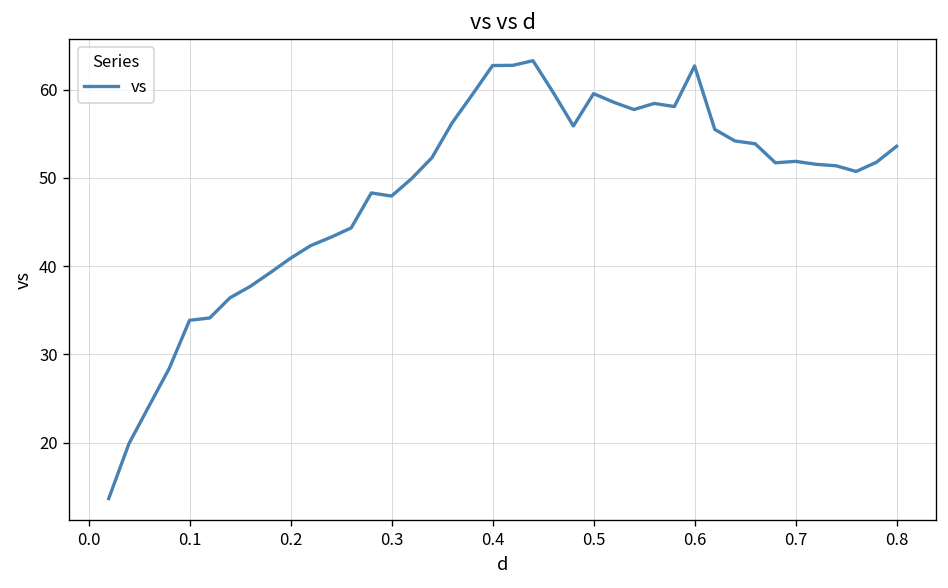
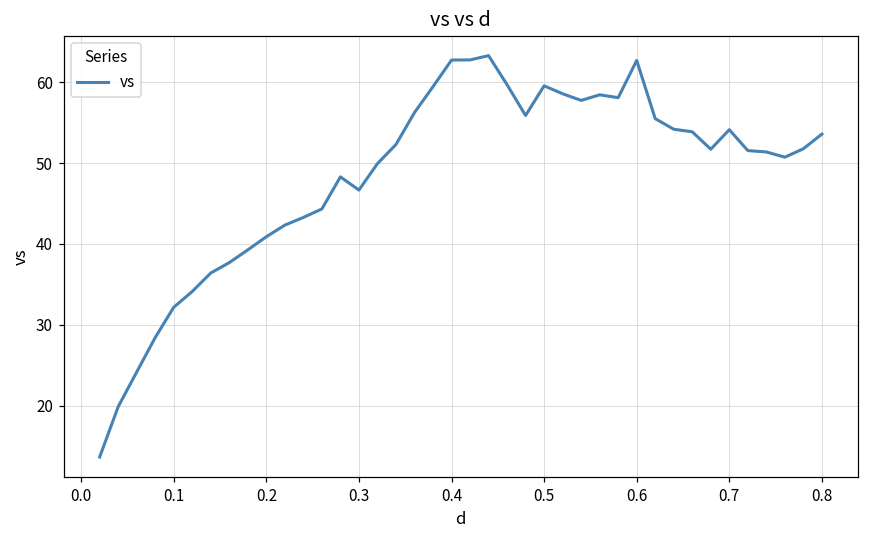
0.1: 34 -> 32
0.3: 48 -> 47
0.7: 52 -> 54
